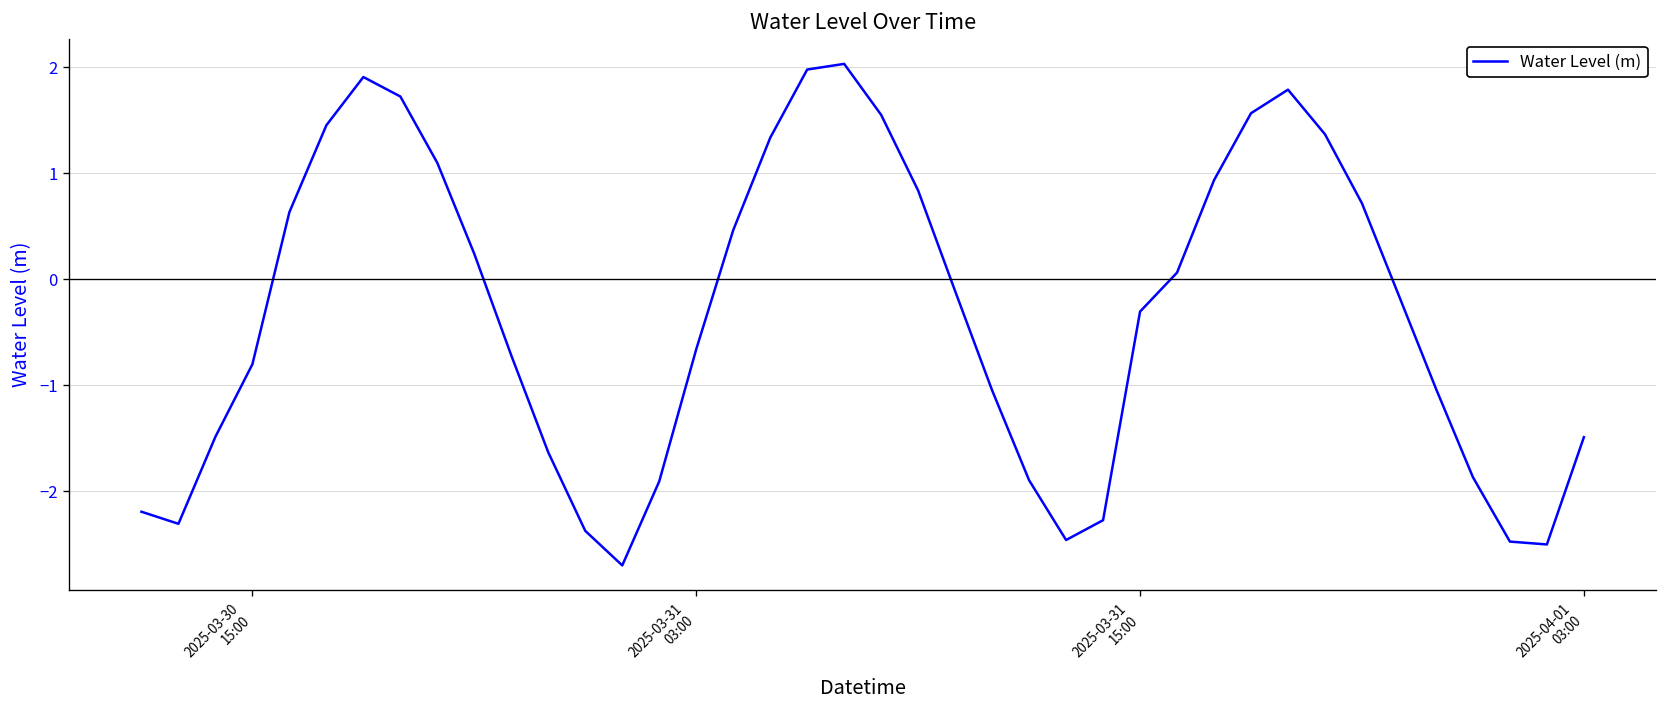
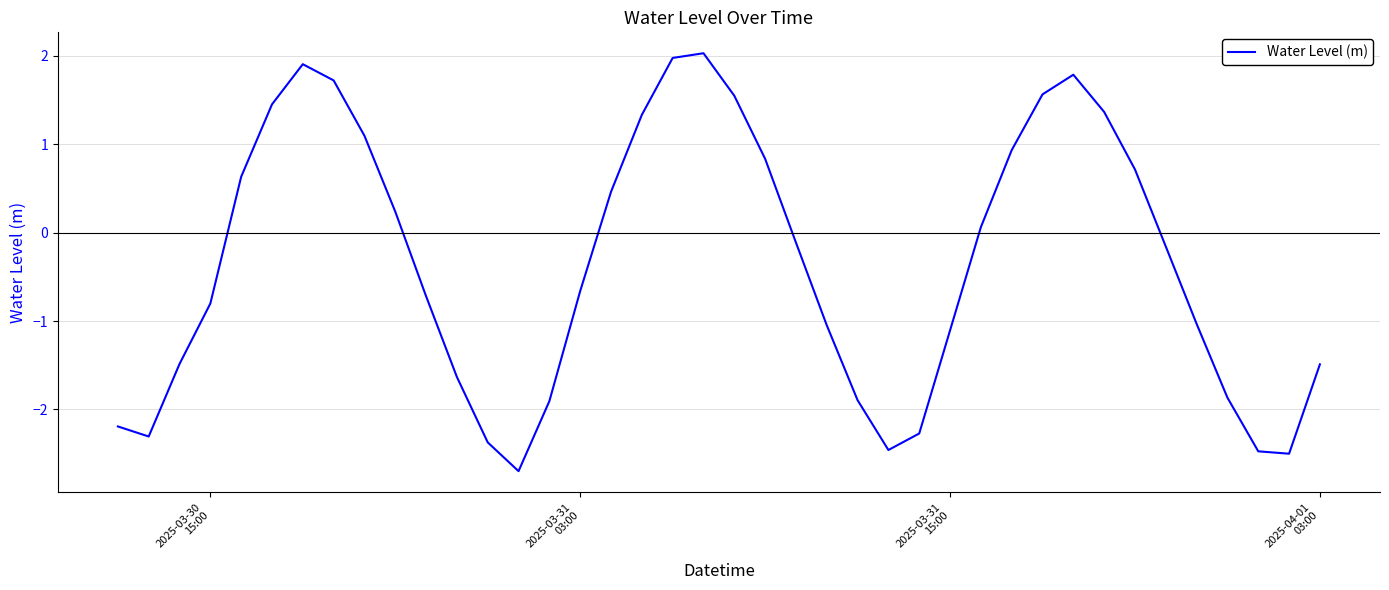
2025-03-31 15:00: -0.3 -> -1.1
